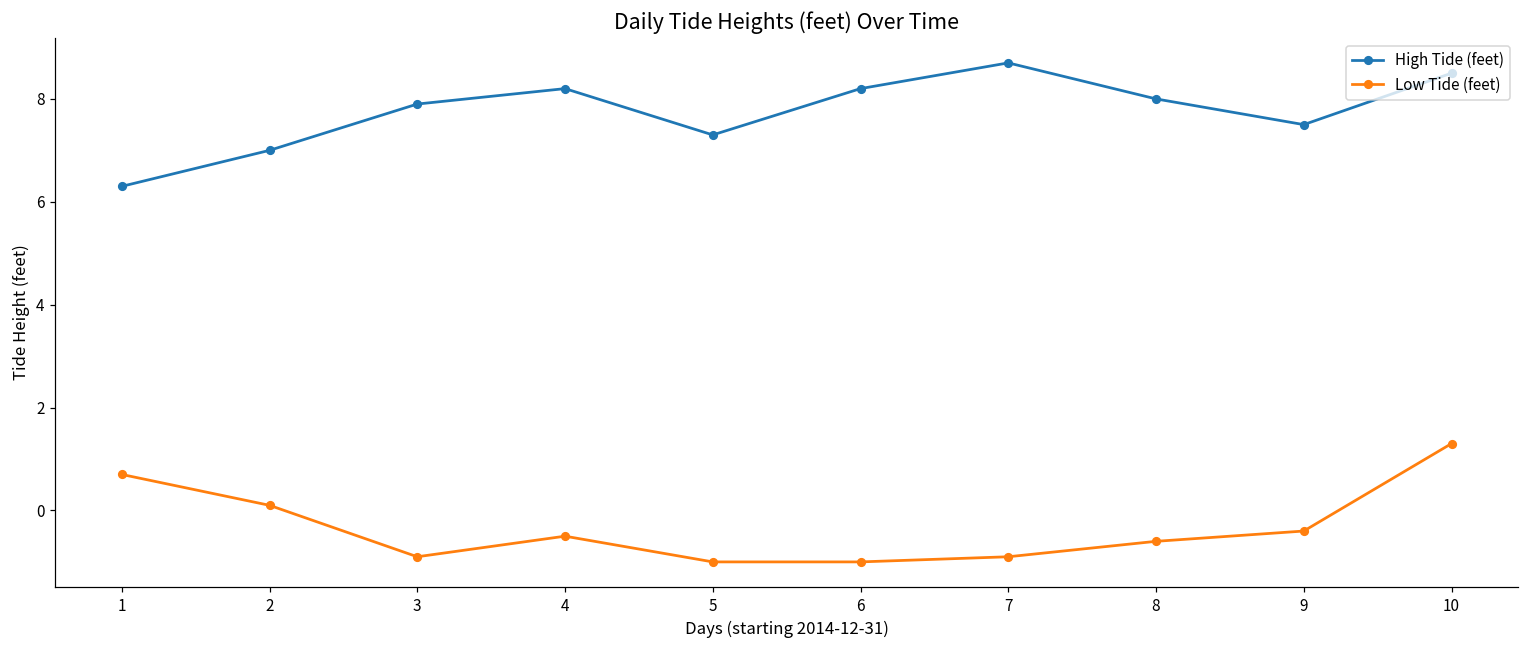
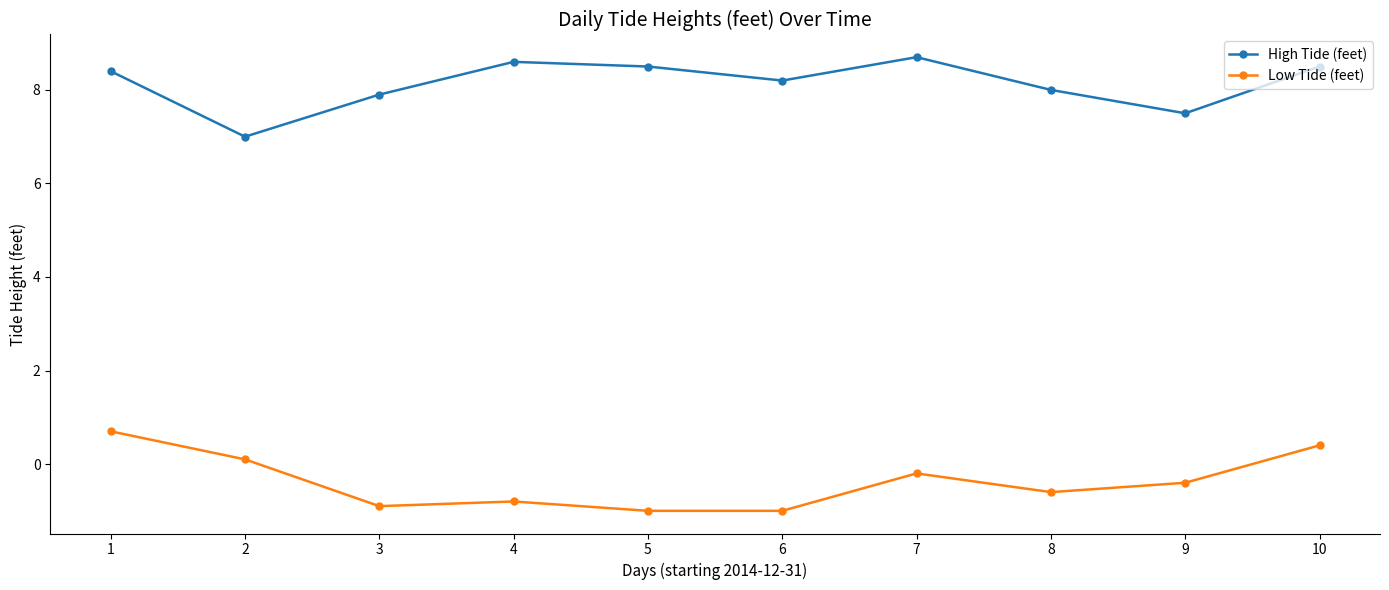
High Tide (feet), 1: 6.3 -> 8.4
High Tide (feet), 4: 8.2 -> 8.6
Low Tide (feet), 4: -0.5 -> -0.8
High Tide (feet), 5: 7.3 -> 8.5
Low Tide (feet), 7: -0.9 -> -0.2
Low Tide (feet), 10: 1.3 -> 0.4
